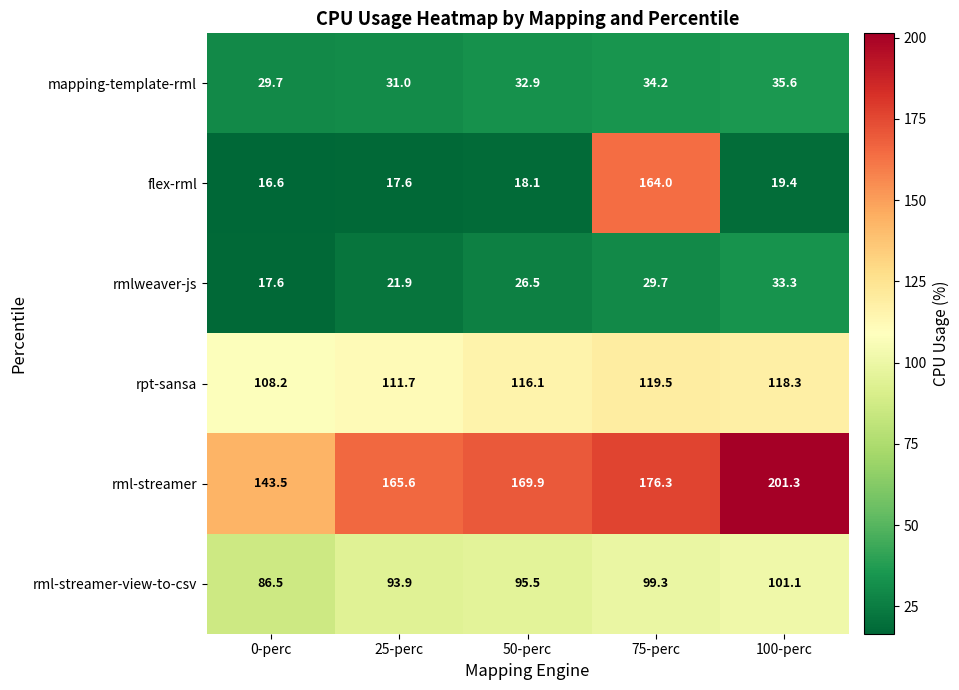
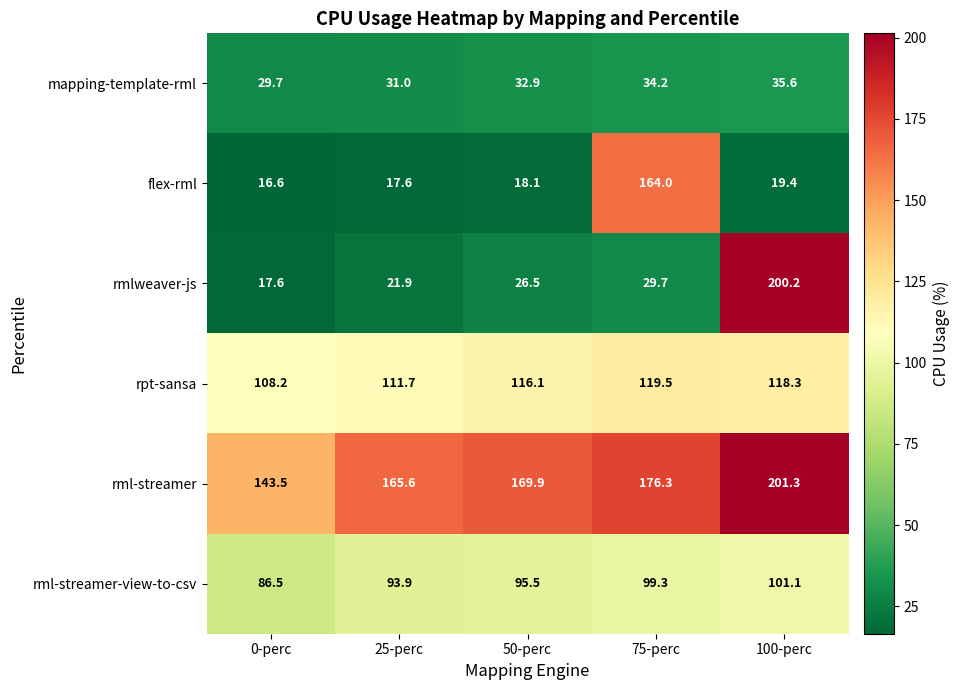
rmlweaver-js, 100-perc: 33.3 -> 200.2
